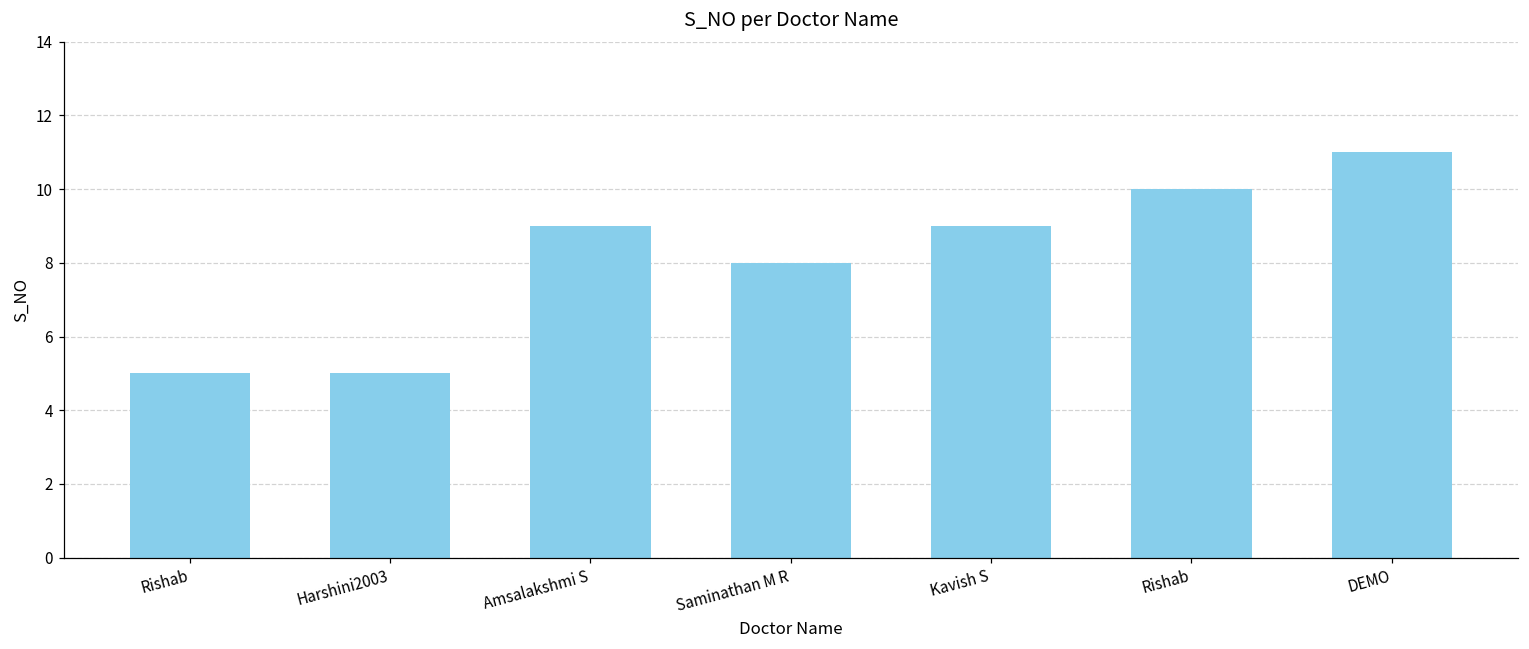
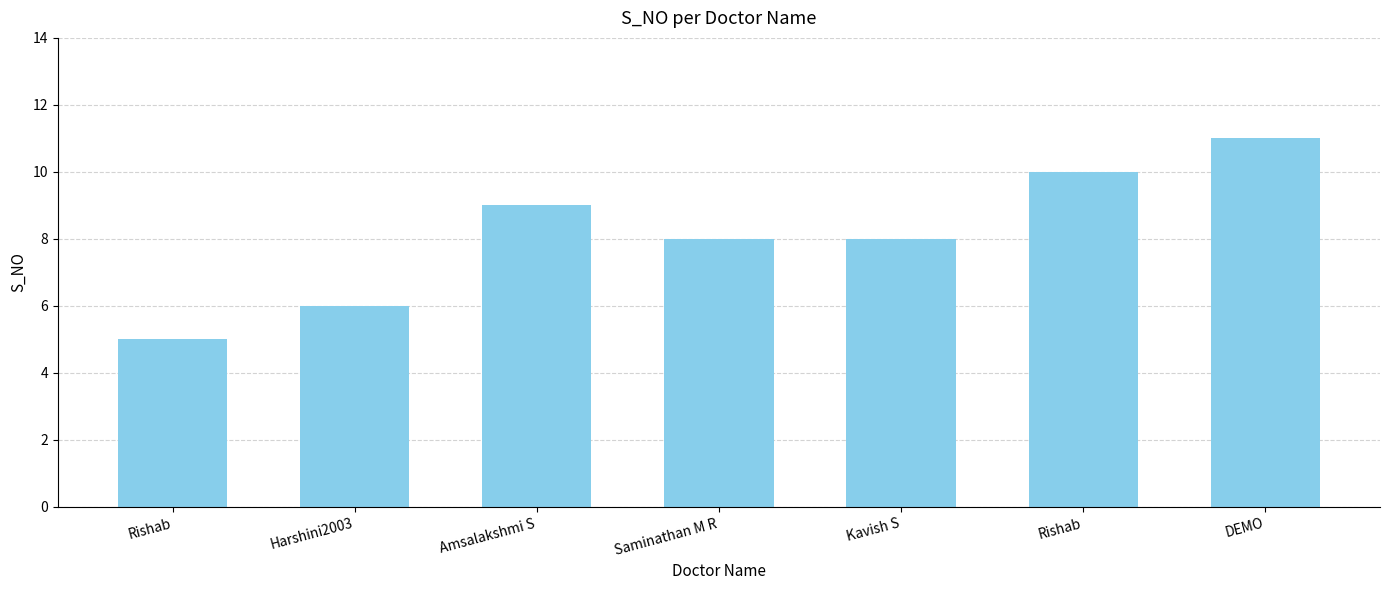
Harshini2003: 5 -> 6
Kavish S: 9 -> 8
